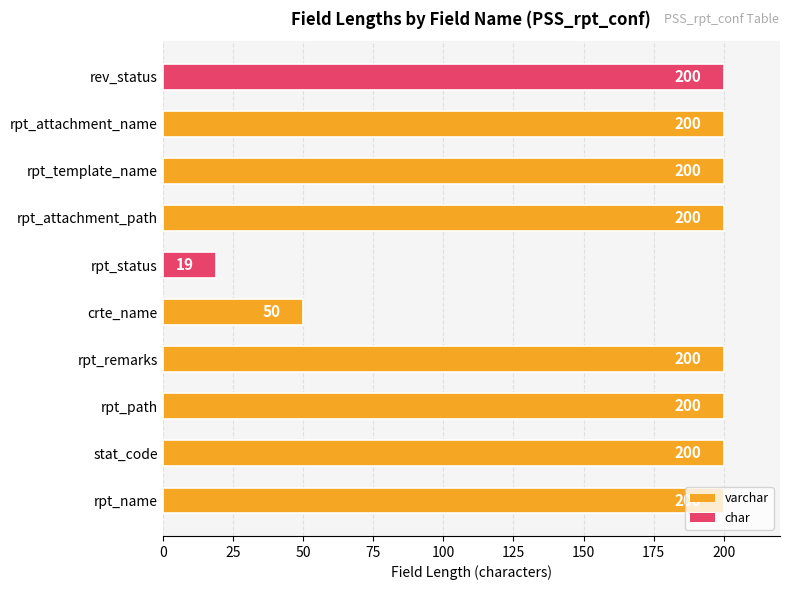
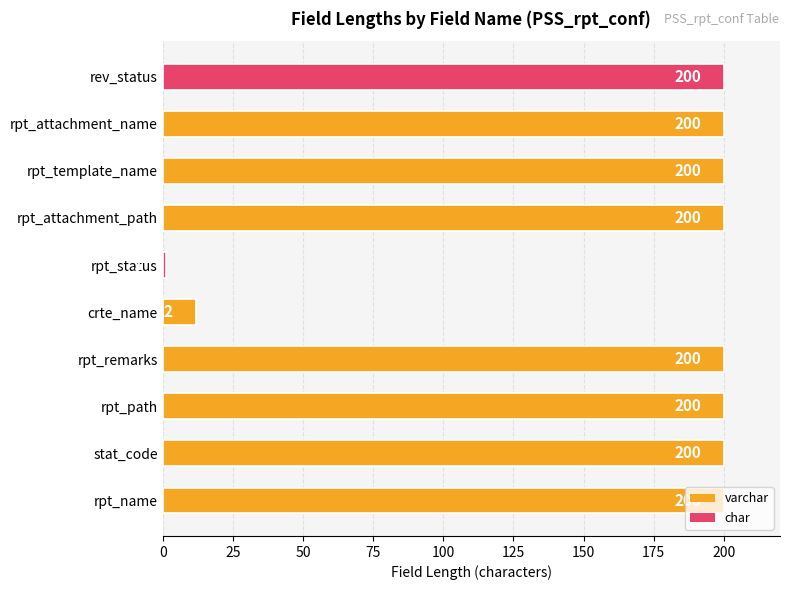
rpt_status: 19 -> 1
crte_name: 50 -> 12
